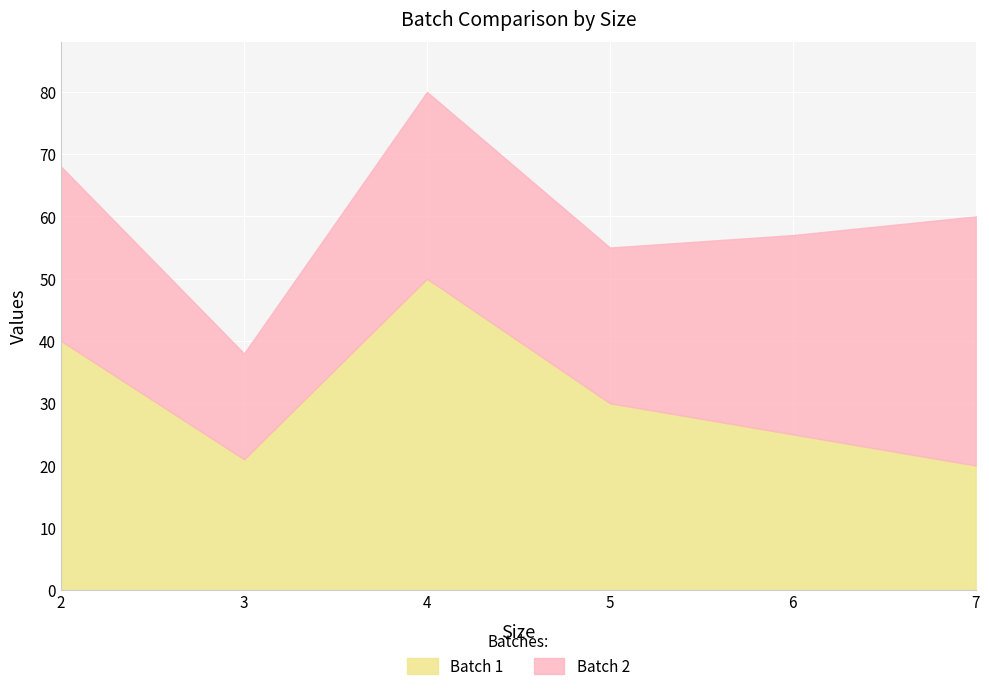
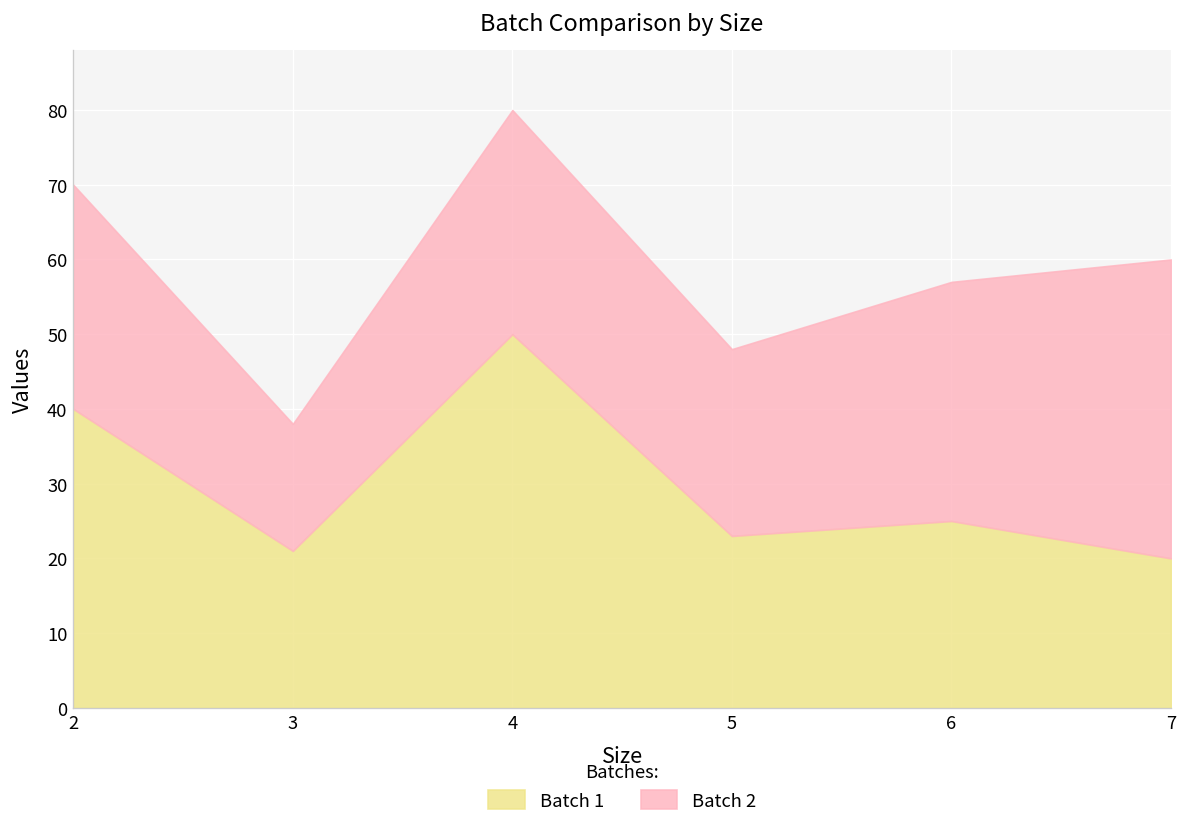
Batch 2, 2: 28 -> 30
Batch 1, 5: 30 -> 23
